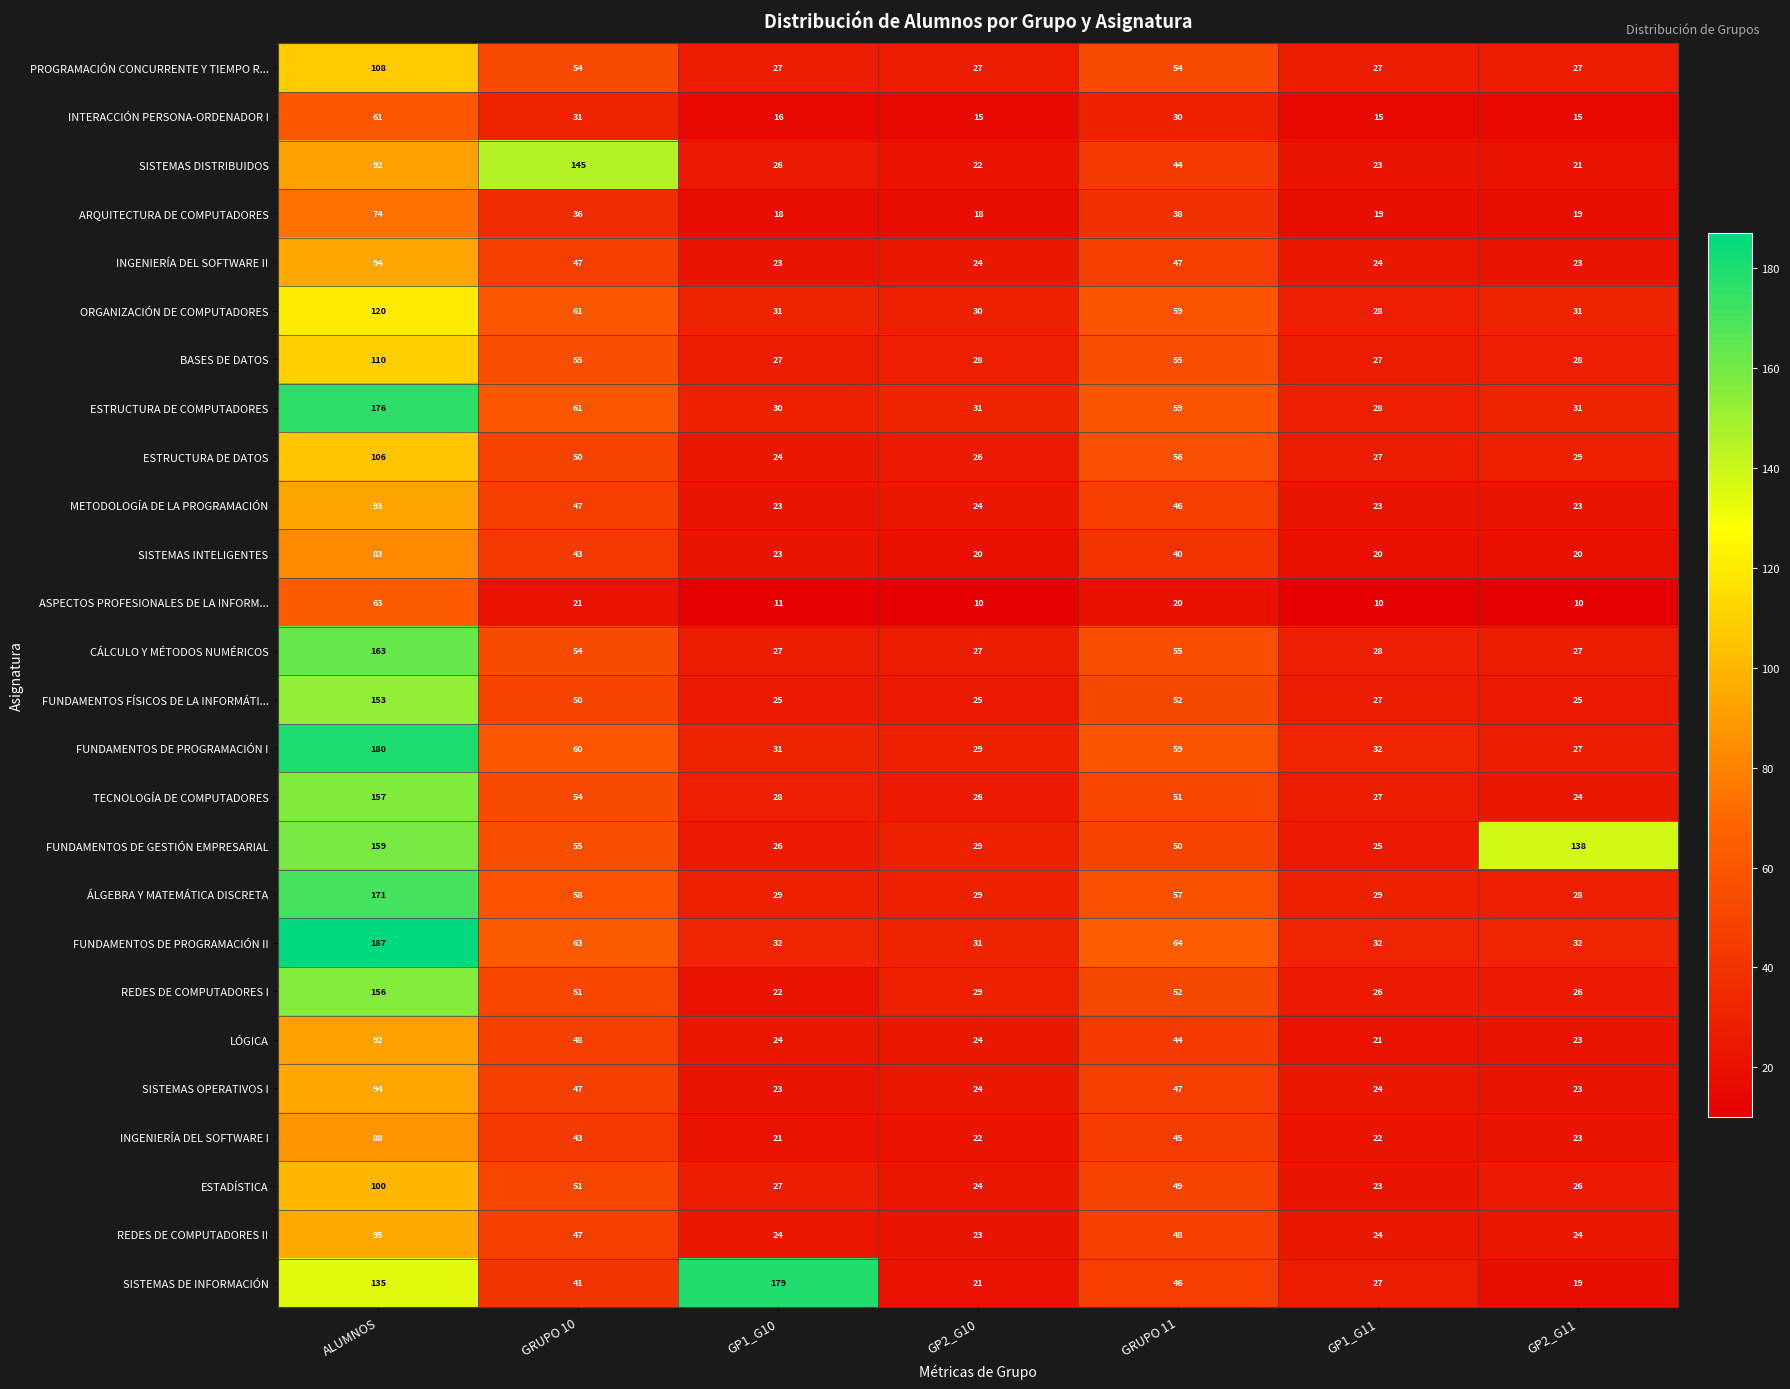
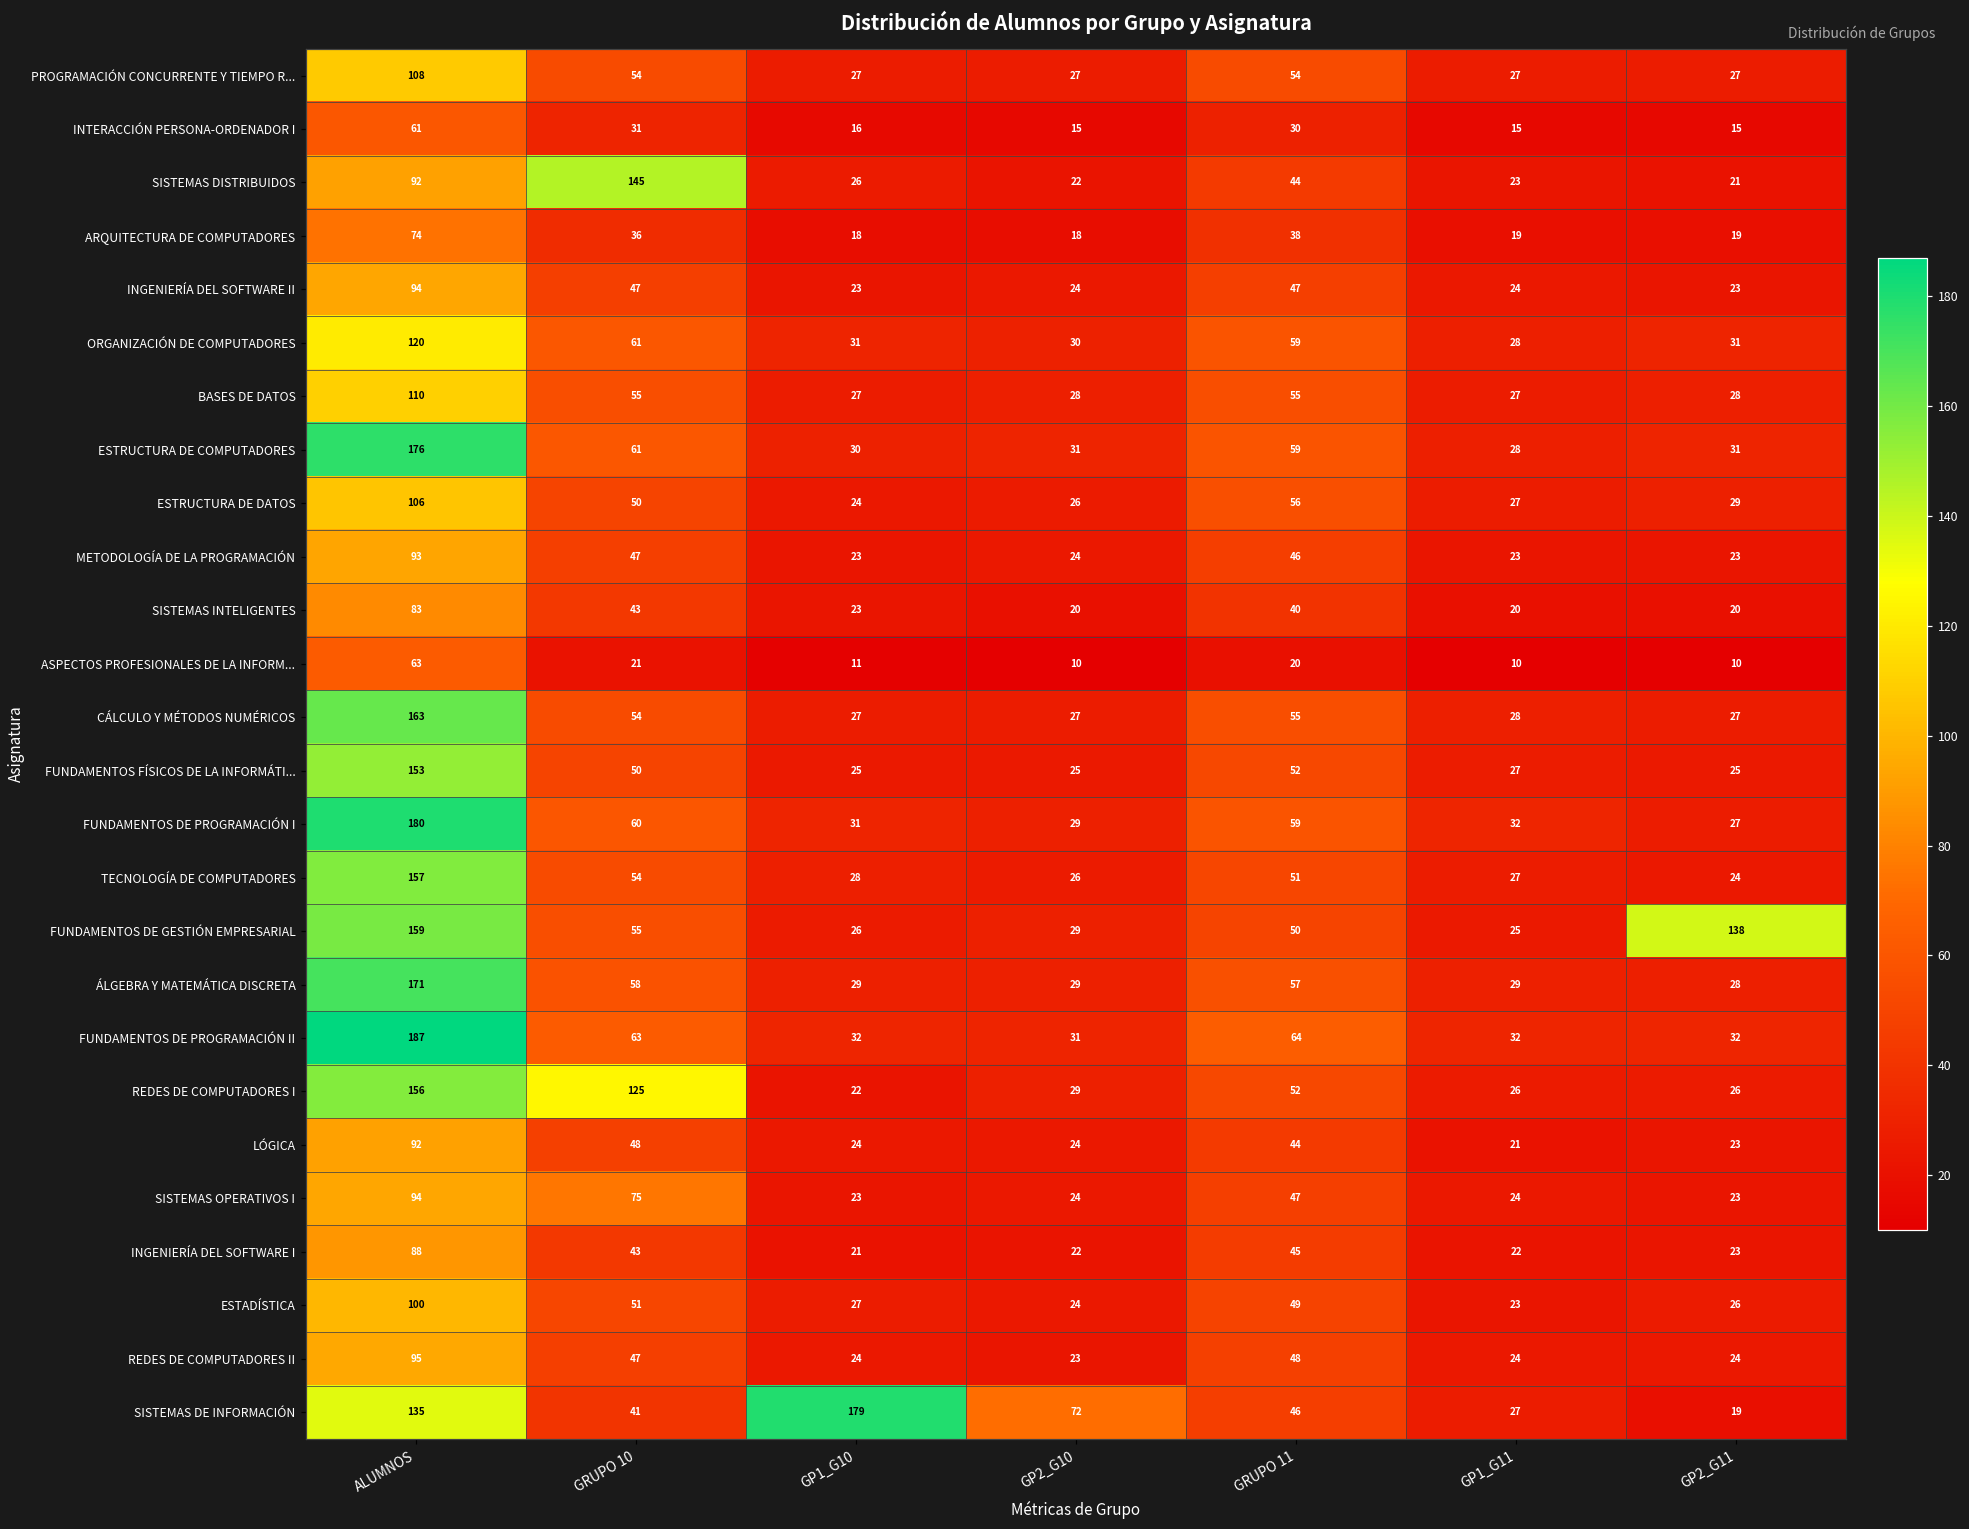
REDES DE COMPUTADORES I, GRUPO 10: 51 -> 125
SISTEMAS OPERATIVOS I, GRUPO 10: 47 -> 75
SISTEMAS DE INFORMACIÓN, GP2_G10: 21 -> 72
